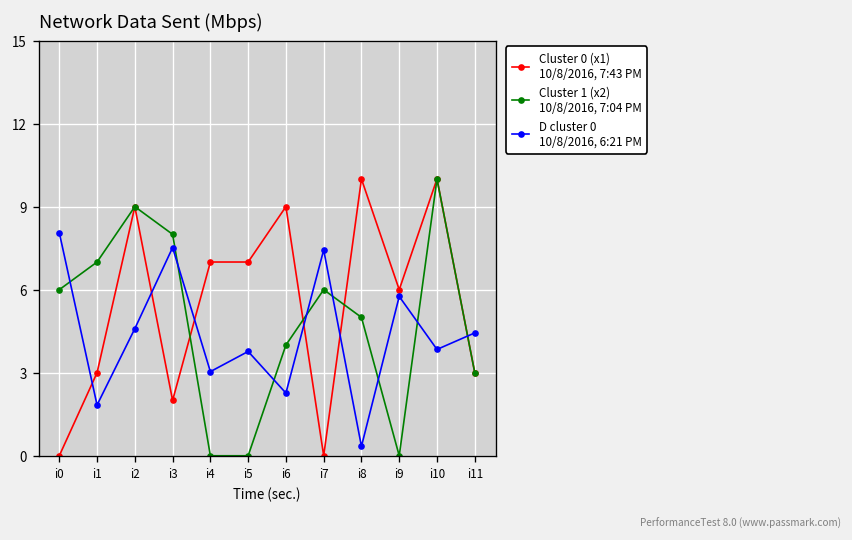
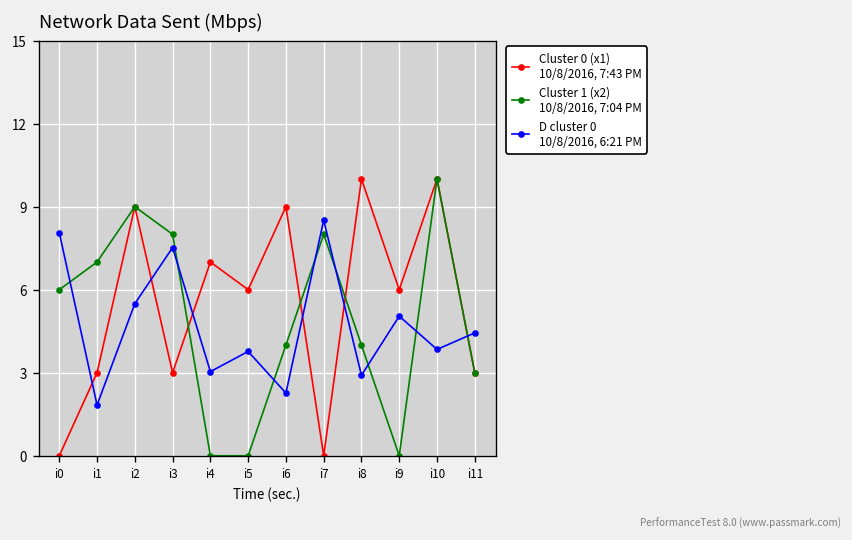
D cluster 0 10/8/2016, 6:21 PM, i2: 4.6 -> 5.5
Cluster 0 (x1) 10/8/2016, 7:43 PM, i3: 2 -> 3
Cluster 0 (x1) 10/8/2016, 7:43 PM, i5: 7 -> 6
Cluster 1 (x2) 10/8/2016, 7:04 PM, i7: 6 -> 8
D cluster 0 10/8/2016, 6:21 PM, i7: 7.4 -> 8.5
Cluster 1 (x2) 10/8/2016, 7:04 PM, i8: 5 -> 4
D cluster 0 10/8/2016, 6:21 PM, i8: 0.3 -> 2.9
D cluster 0 10/8/2016, 6:21 PM, i9: 5.8 -> 5.0
